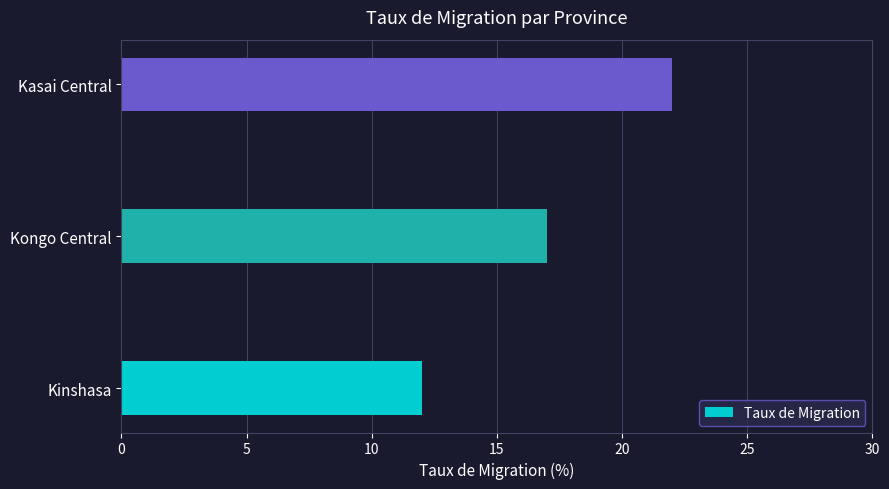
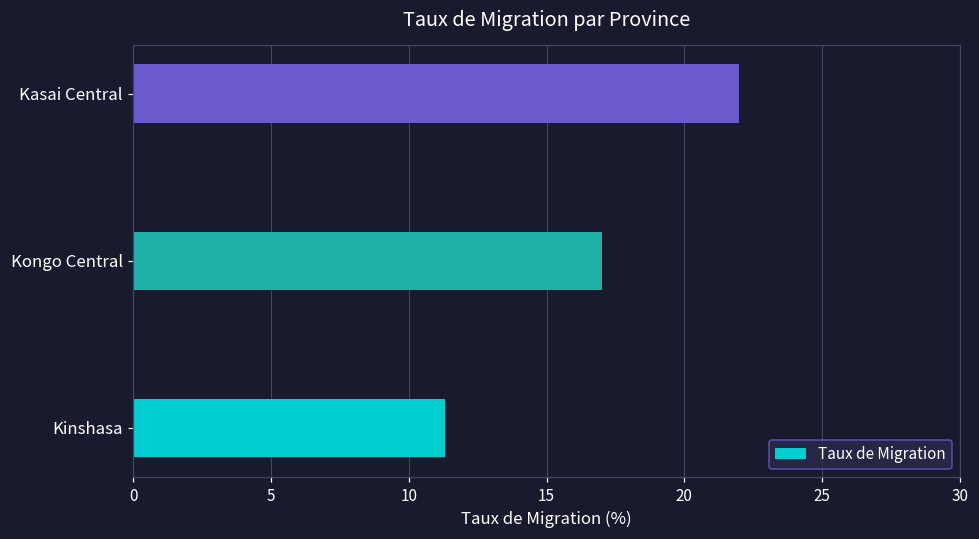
Kinshasa: 12.0 -> 11.3
